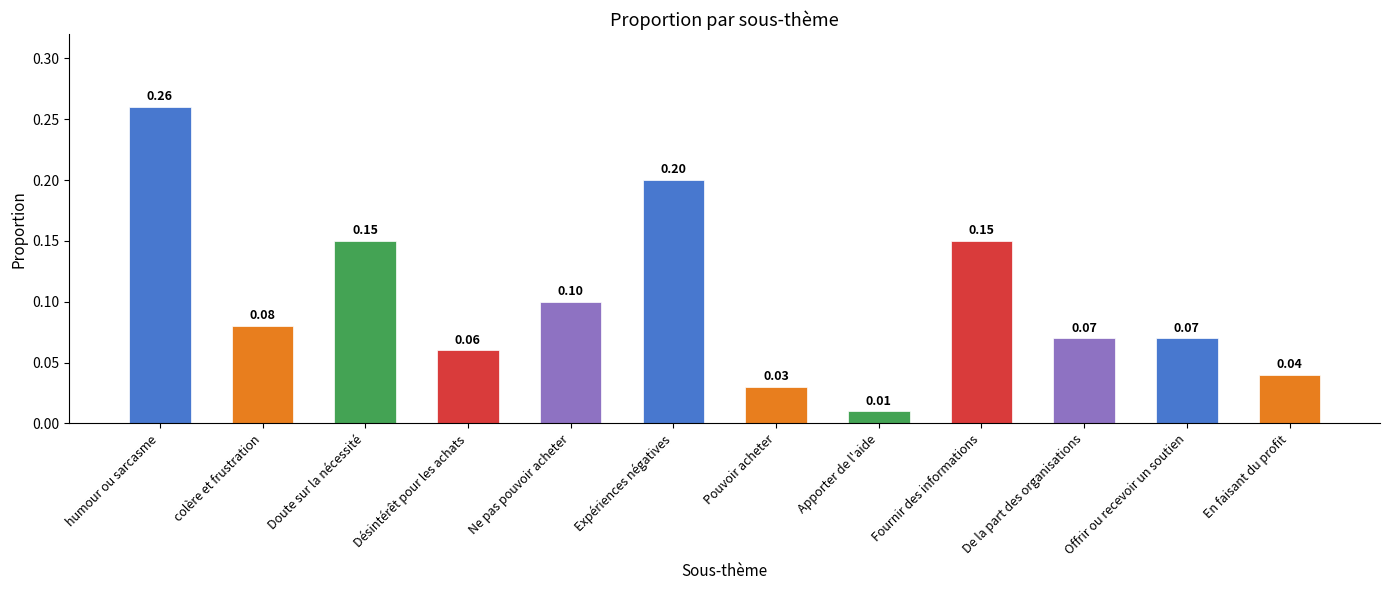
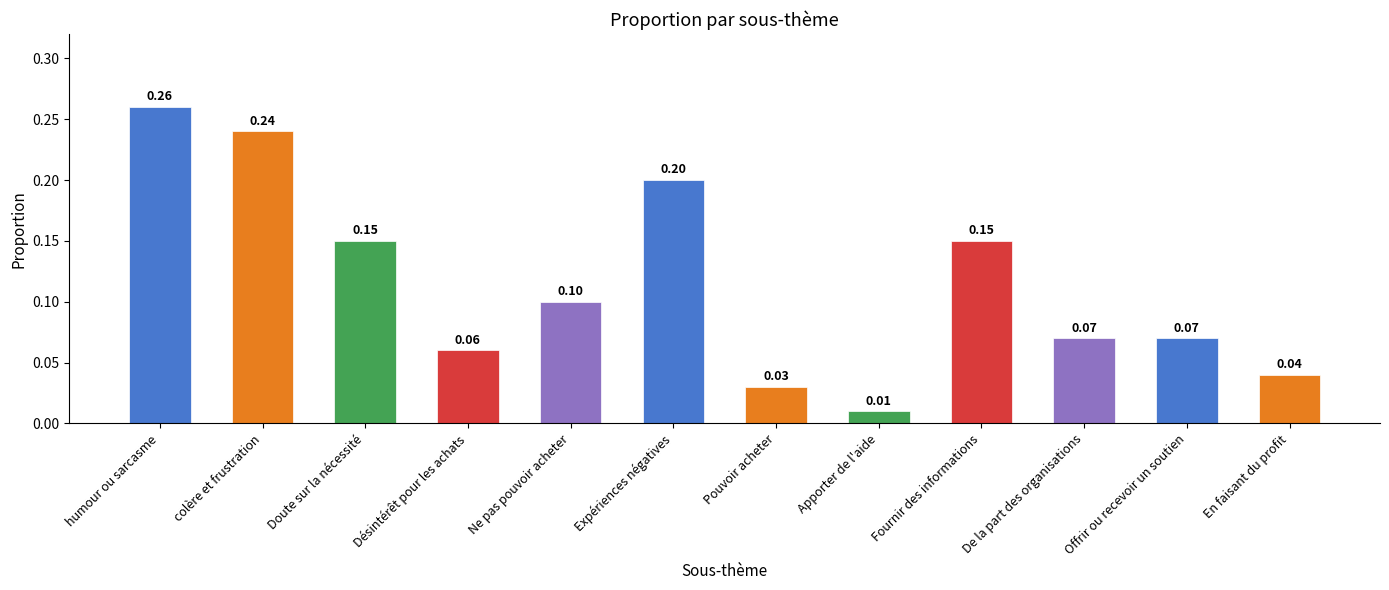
colère et frustration: 0.08 -> 0.24
